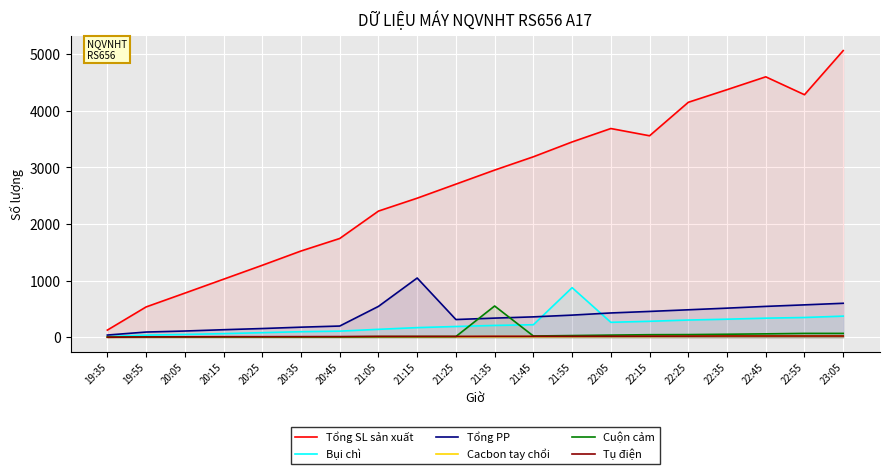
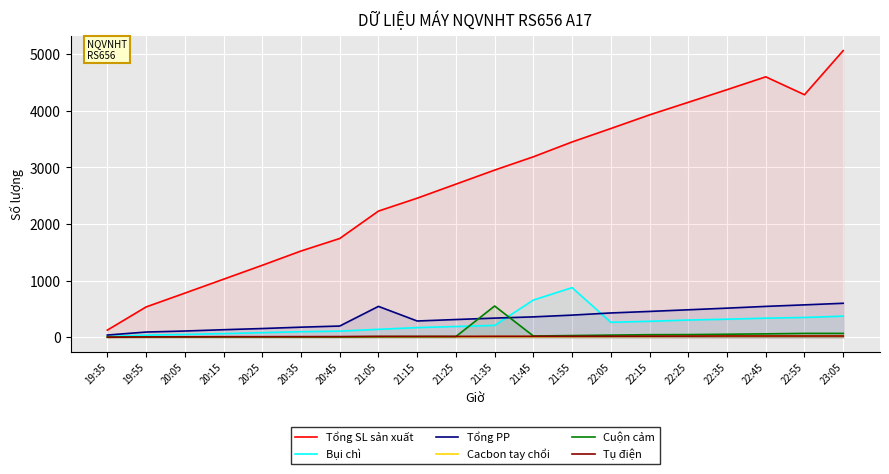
Tổng PP, 21:15: 1000 -> 300
Bụi chì, 21:45: 200 -> 700
Tổng SL sản xuất, 22:15: 3600 -> 3900
